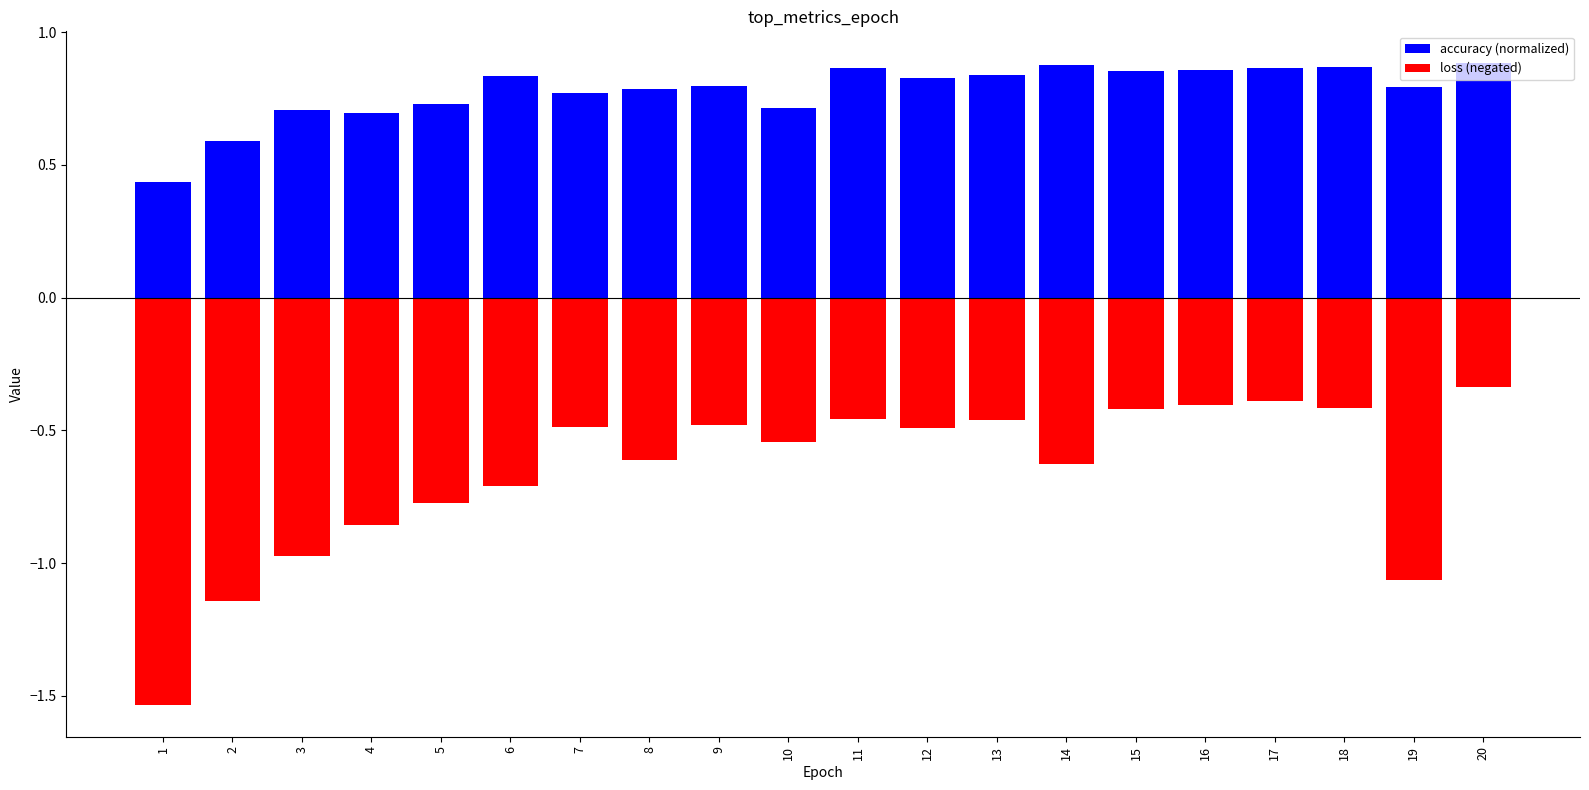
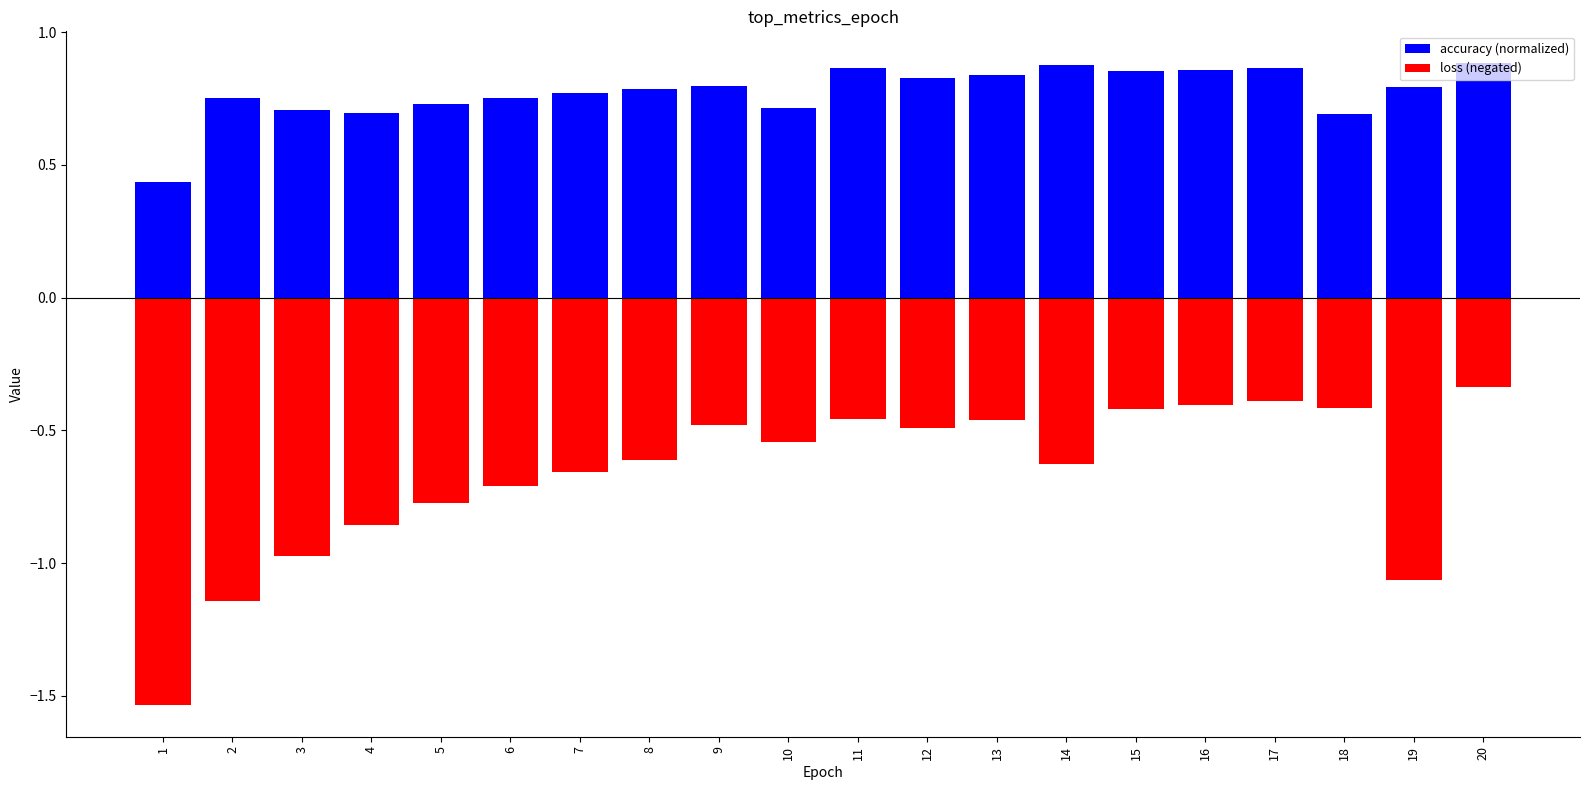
accuracy (normalized), 2: 0.59 -> 0.75
accuracy (normalized), 6: 0.84 -> 0.75
loss (negated), 7: -0.49 -> -0.66
accuracy (normalized), 18: 0.87 -> 0.69
